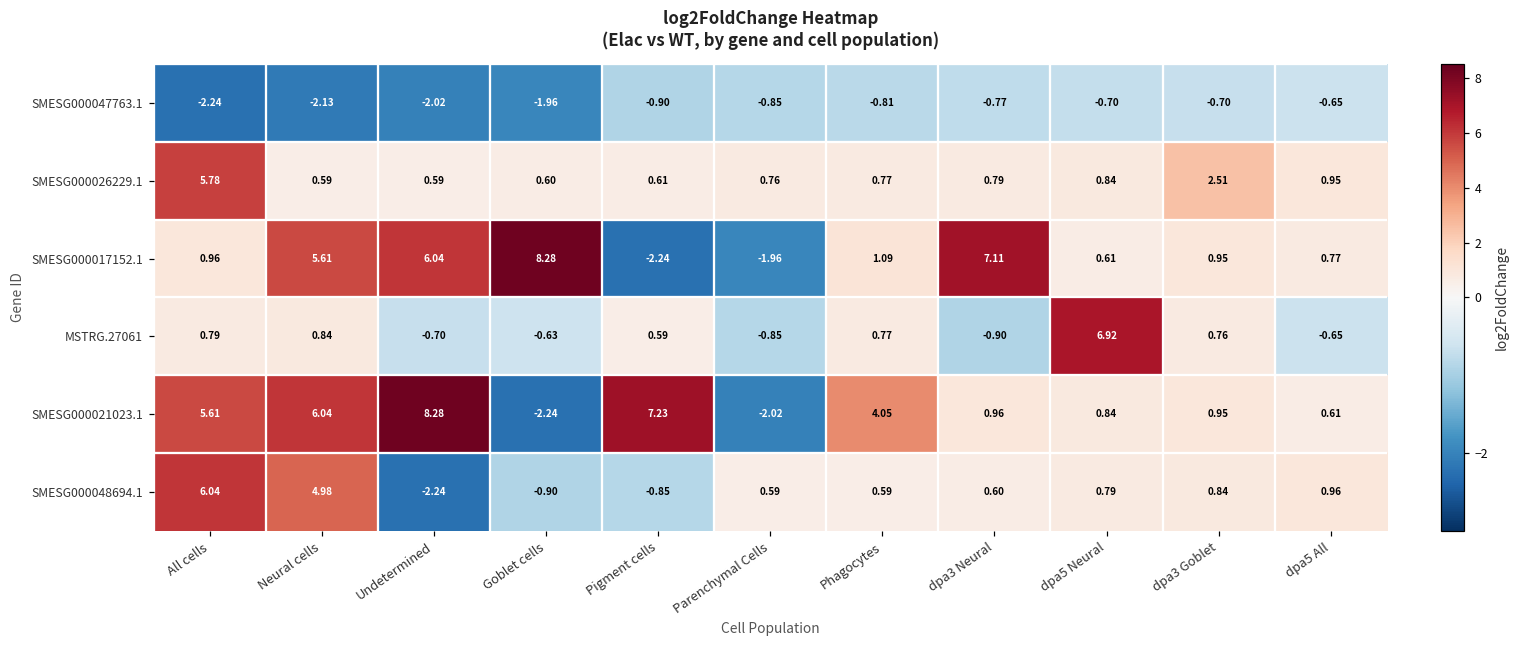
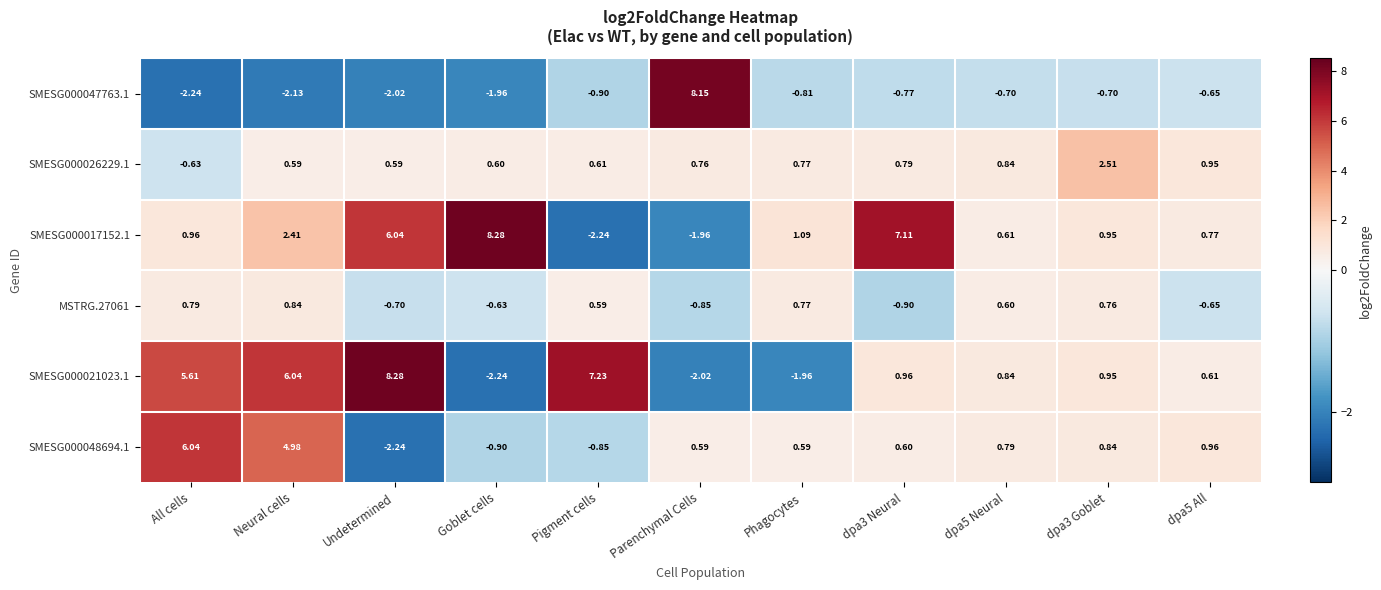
SMESG000047763.1, Parenchymal Cells: -0.85 -> 8.15
SMESG000026229.1, All cells: 5.78 -> -0.63
SMESG000017152.1, Neural cells: 5.61 -> 2.41
MSTRG.27061, dpa5 Neural: 6.92 -> 0.60
SMESG000021023.1, Phagocytes: 4.05 -> -1.96
